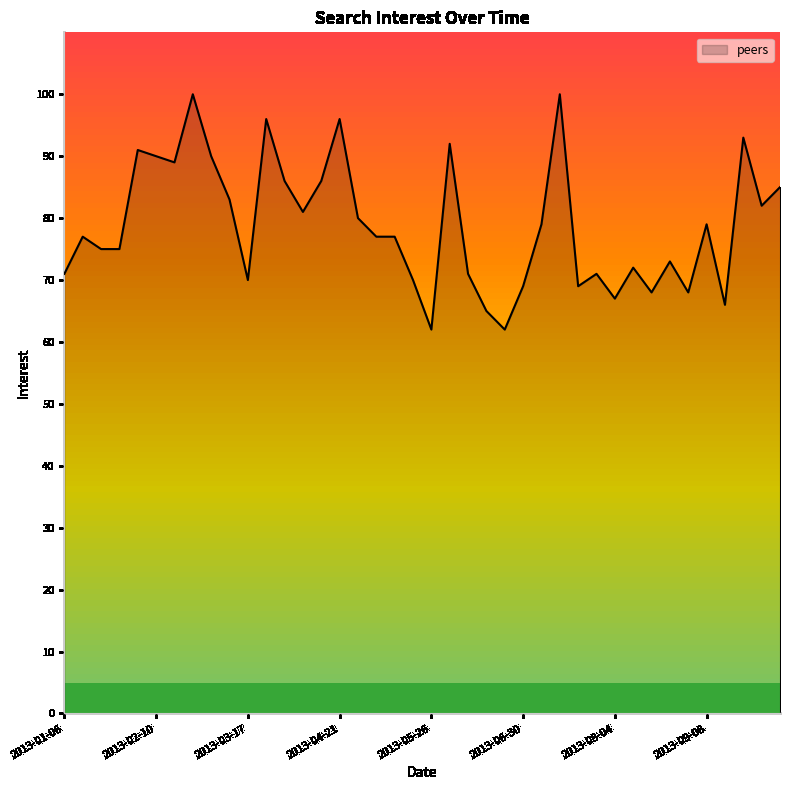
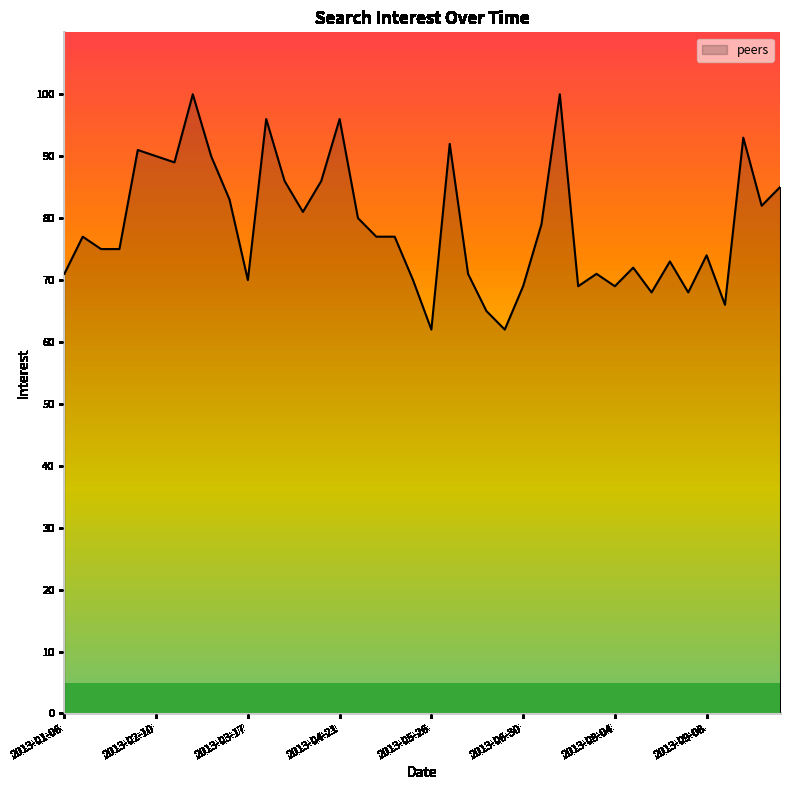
2013-08-04: 67 -> 69
2013-09-08: 79 -> 74
